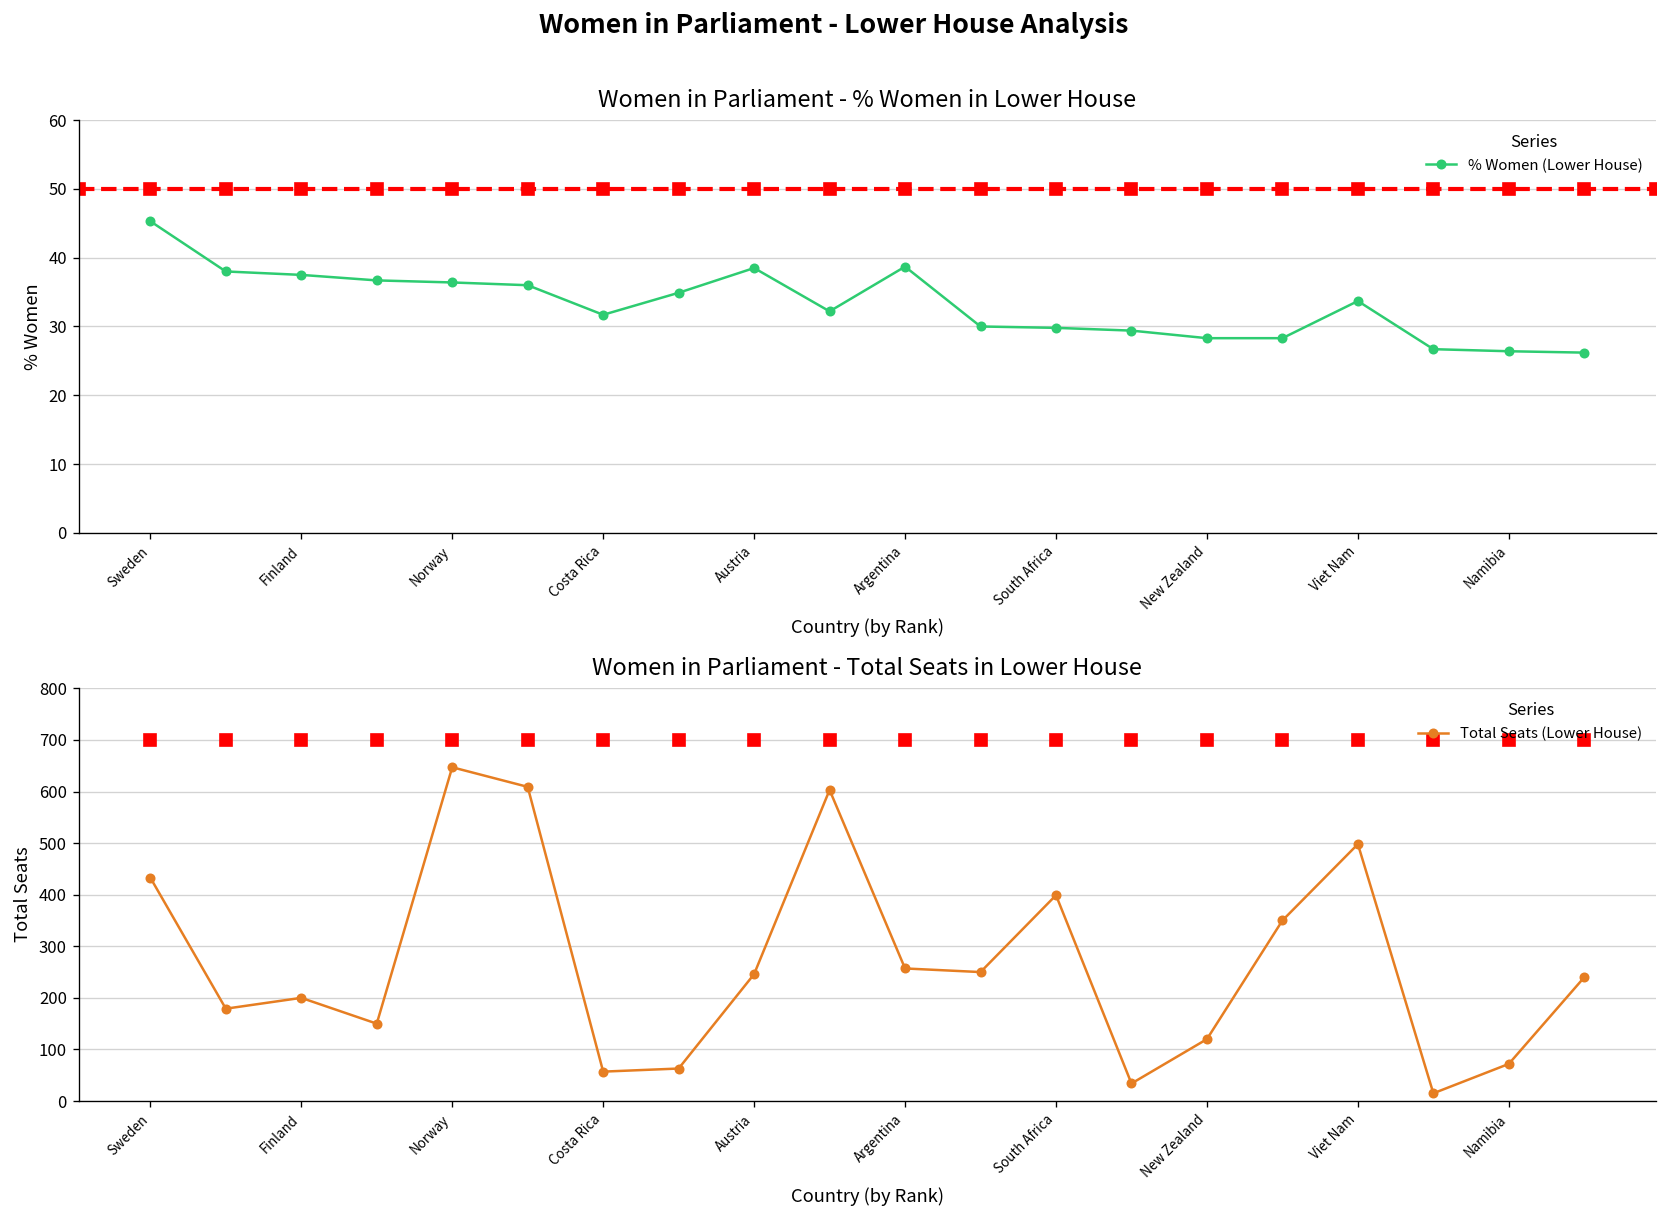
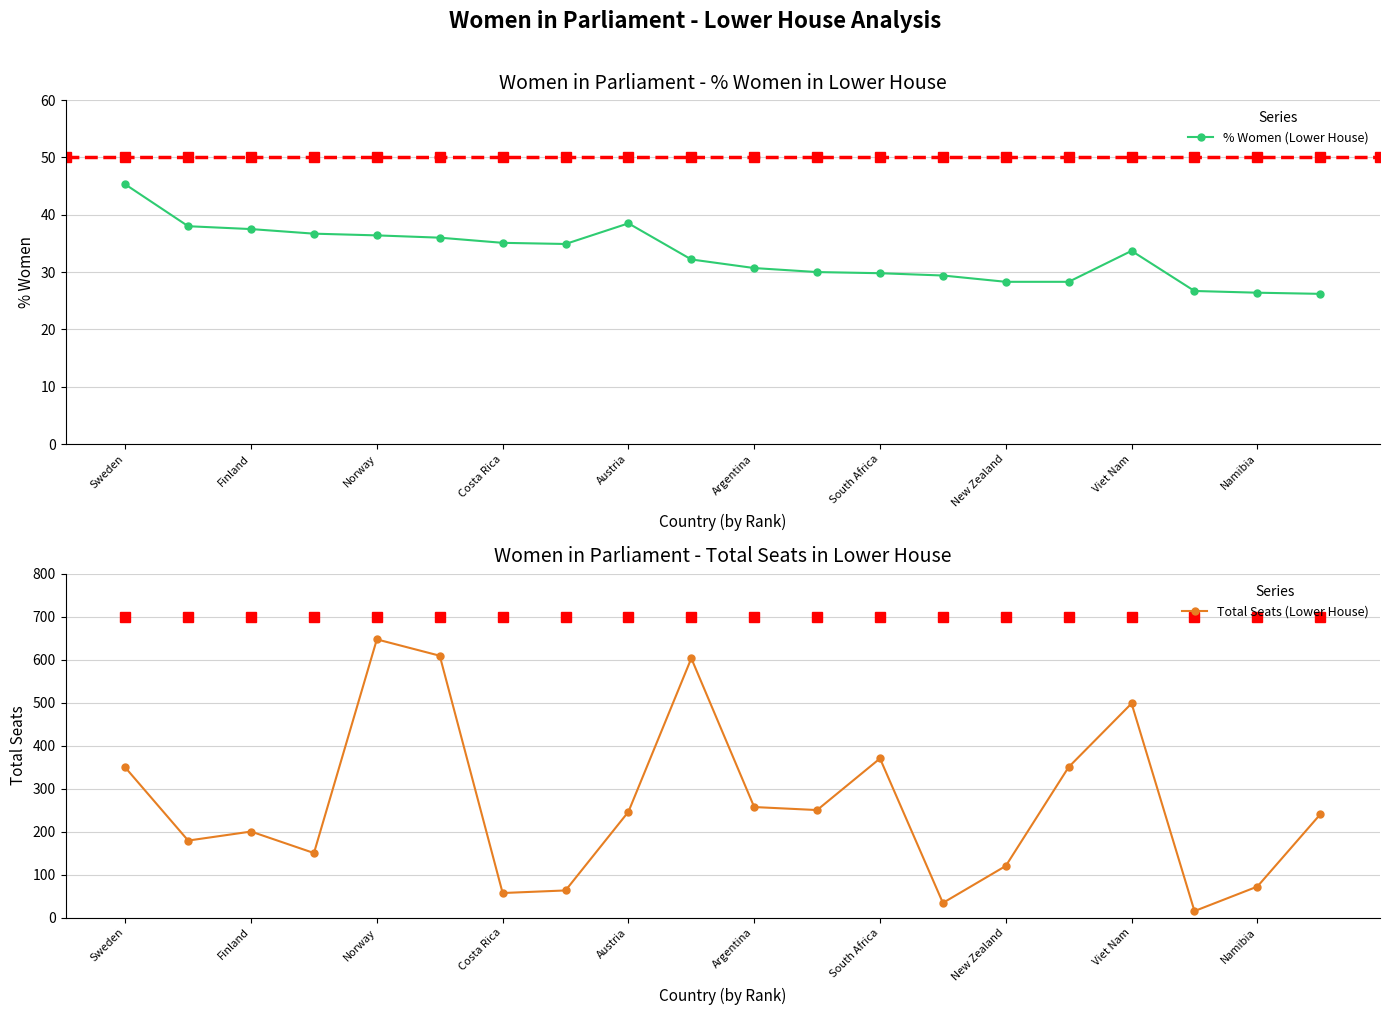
Women in Parliament - % Women in Lower House, % Women (Lower House), Costa Rica: 32 -> 35
Women in Parliament - % Women in Lower House, % Women (Lower House), Argentina: 39 -> 31
Women in Parliament - Total Seats in Lower House, Total Seats (Lower House), Sweden: 430 -> 350
Women in Parliament - Total Seats in Lower House, Total Seats (Lower House), South Africa: 400 -> 370
